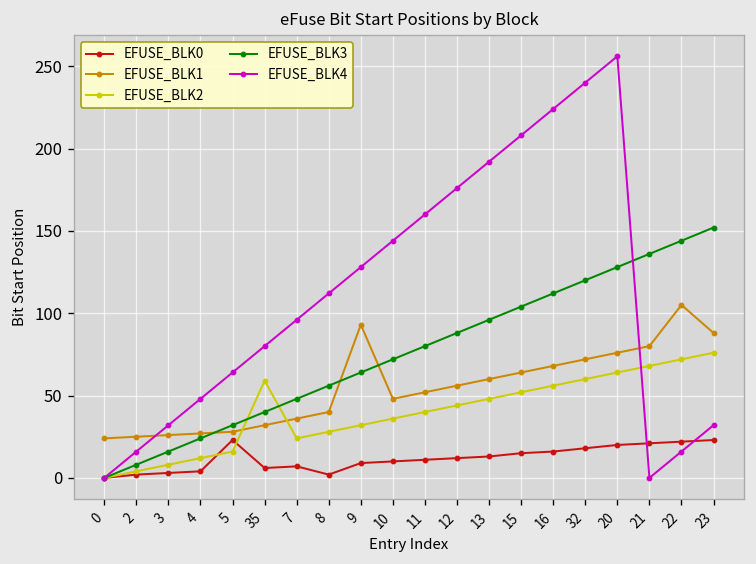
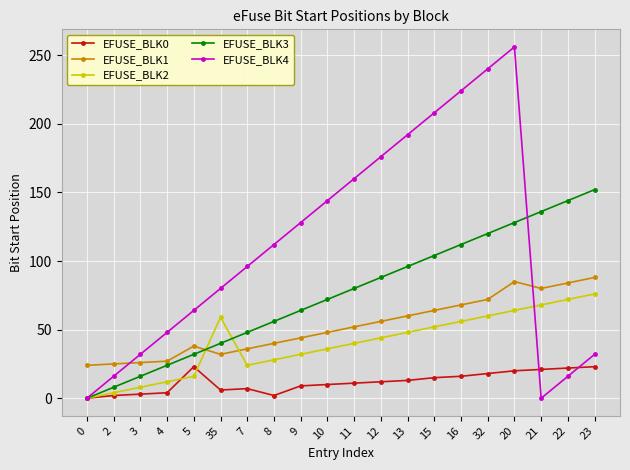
EFUSE_BLK1, 5: 28 -> 38
EFUSE_BLK1, 9: 93 -> 44
EFUSE_BLK1, 20: 76 -> 85
EFUSE_BLK1, 22: 105 -> 84
